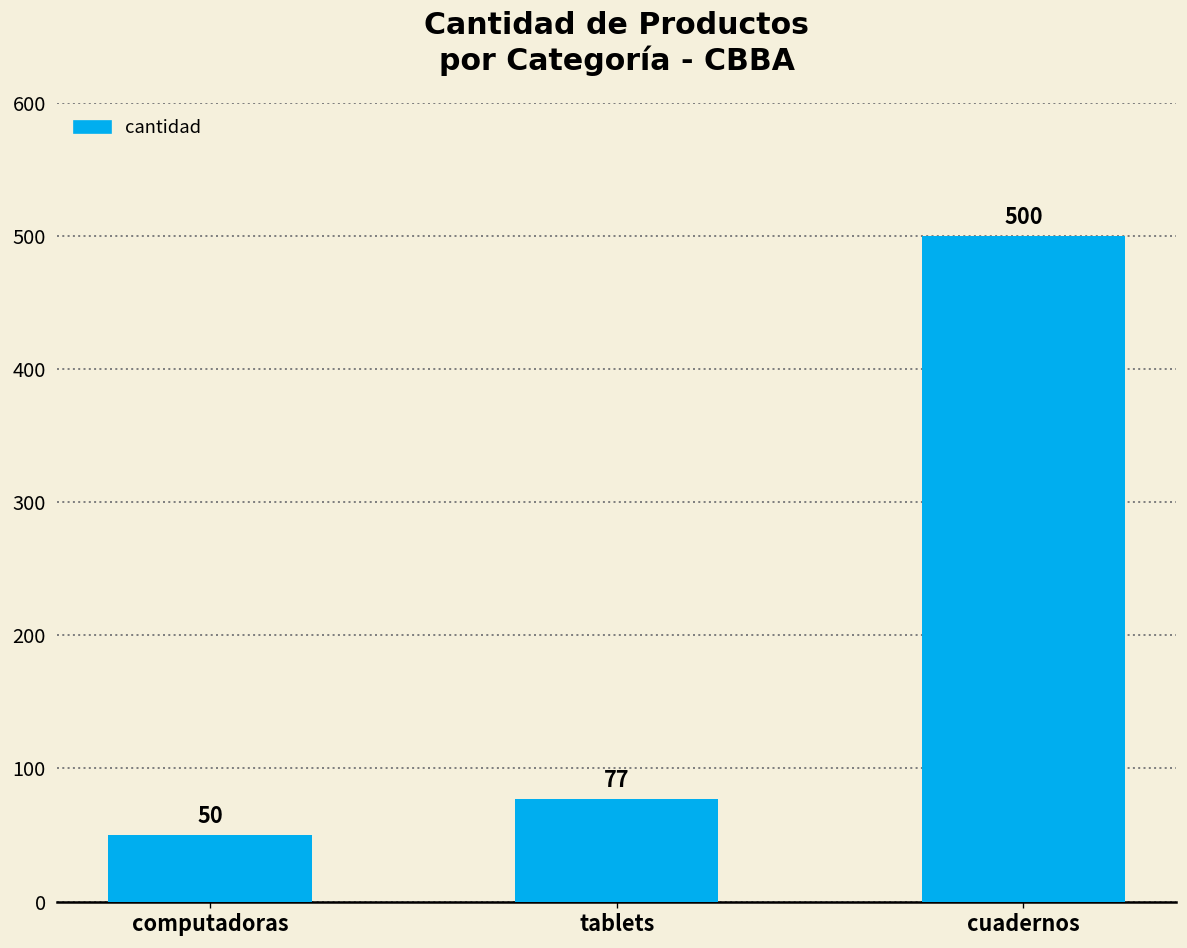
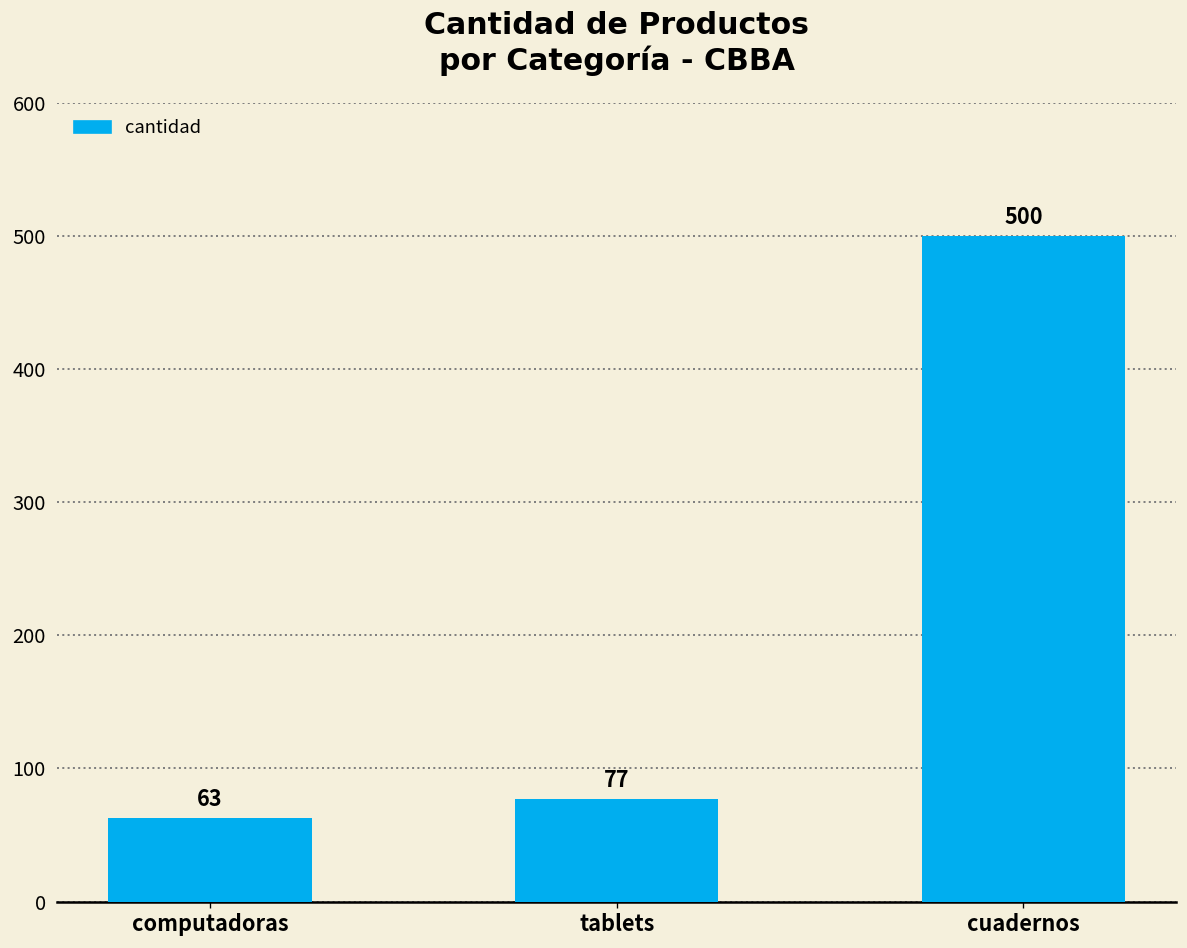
computadoras: 50 -> 63
